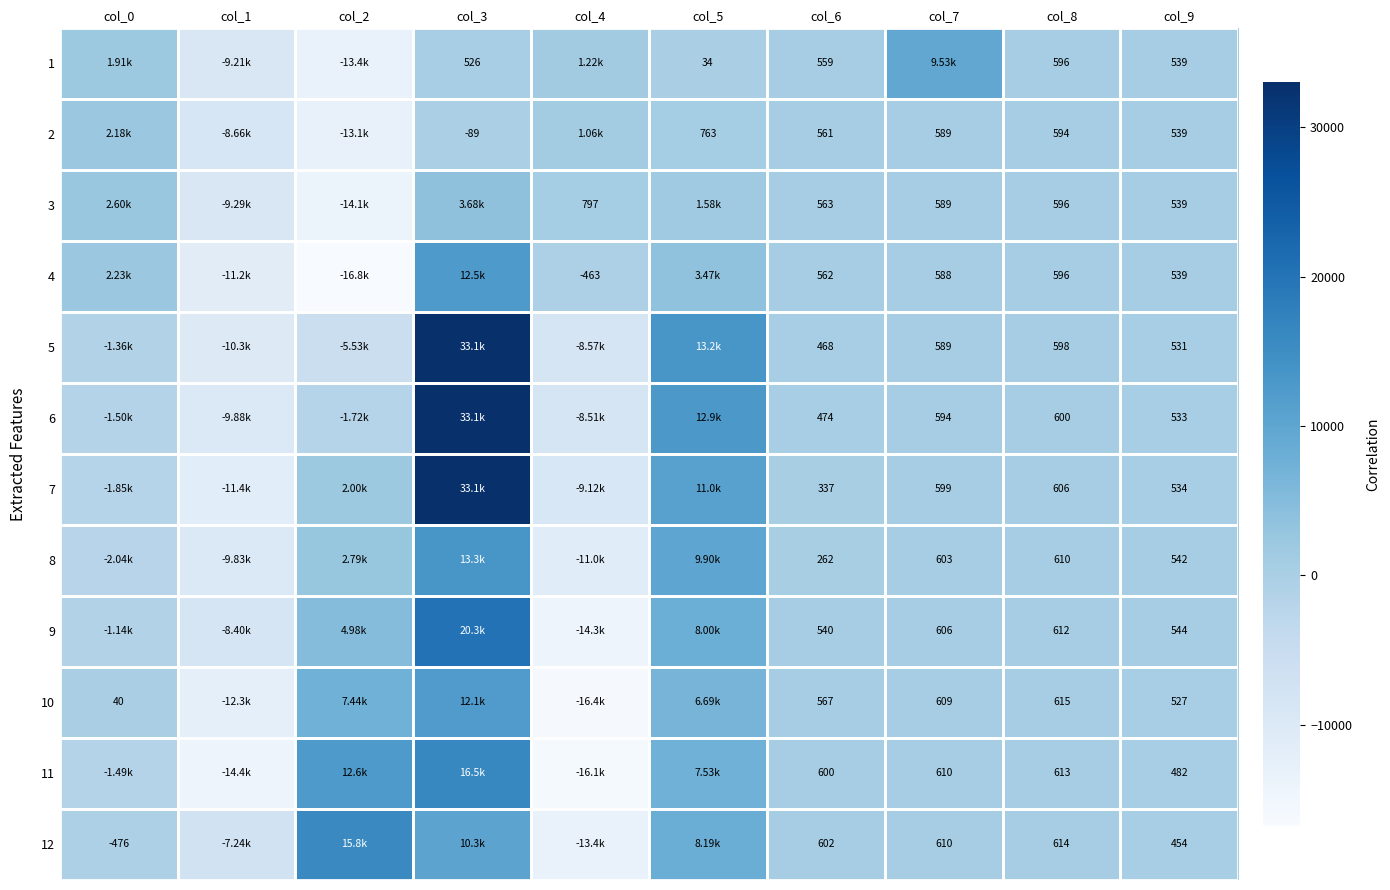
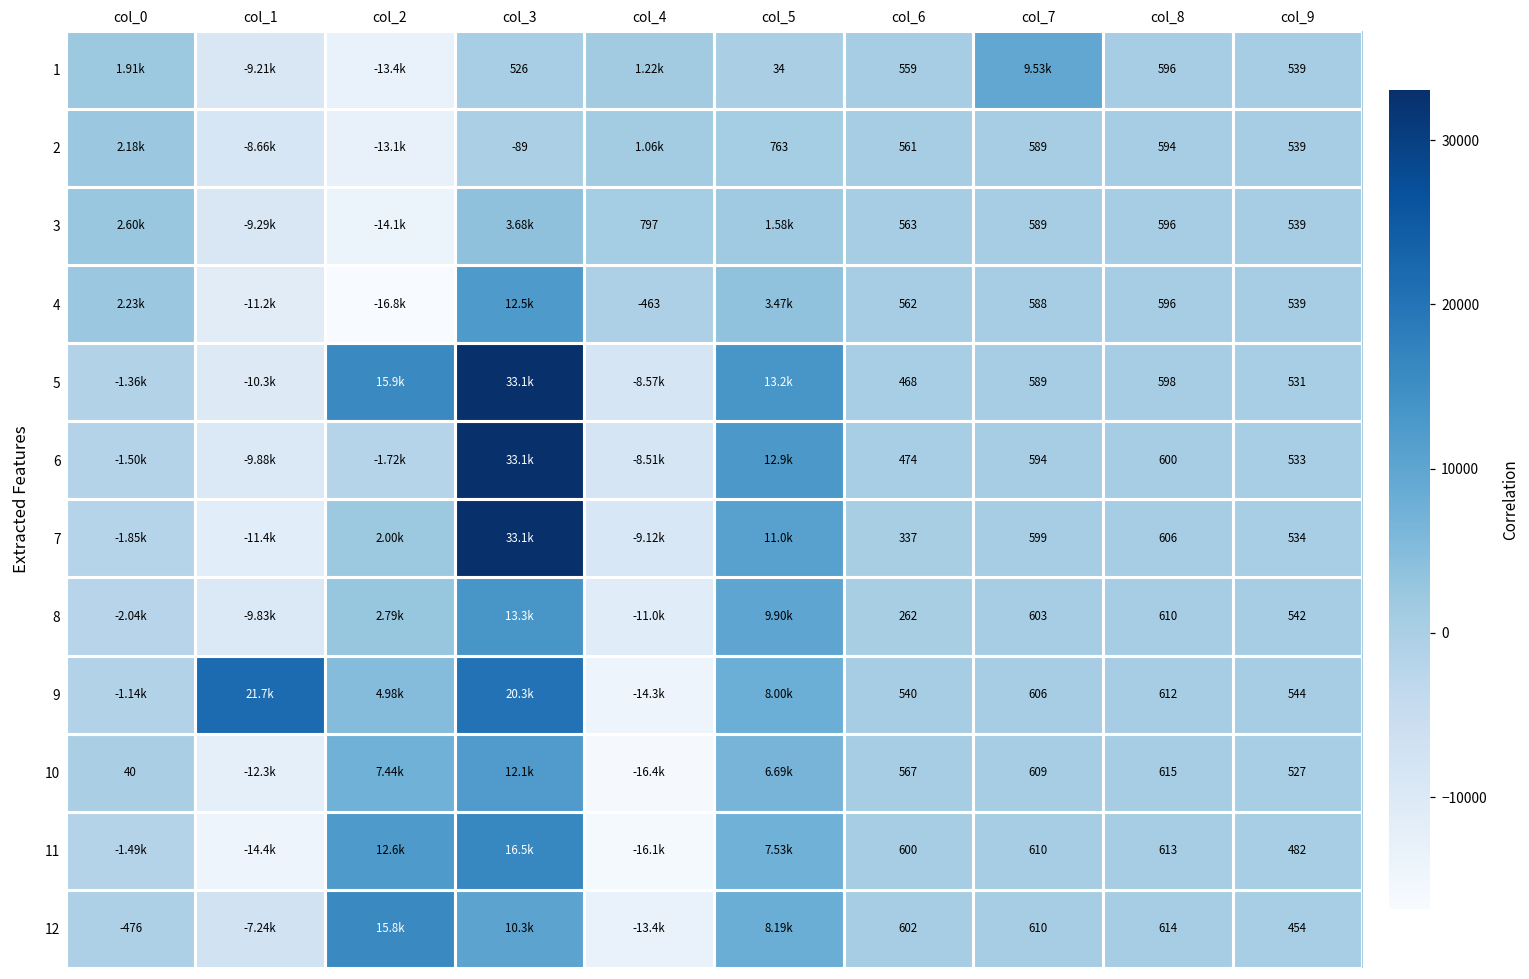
5, col_2: -5.53k -> 15.9k
9, col_1: -8.40k -> 21.7k
